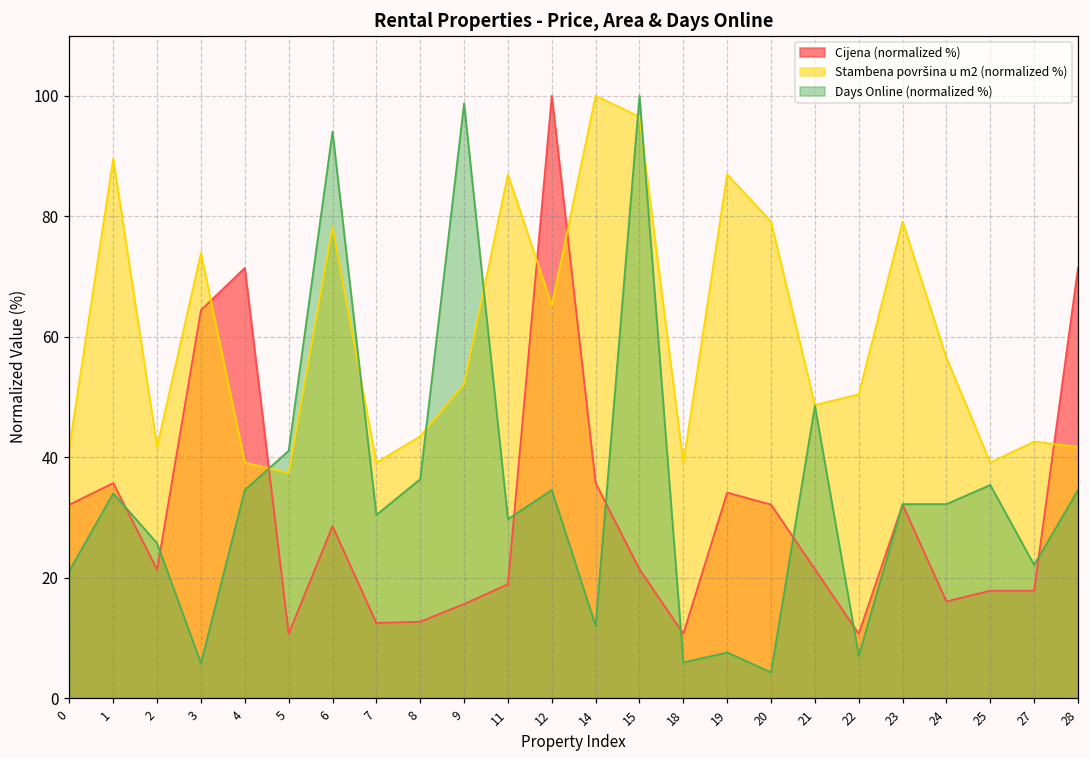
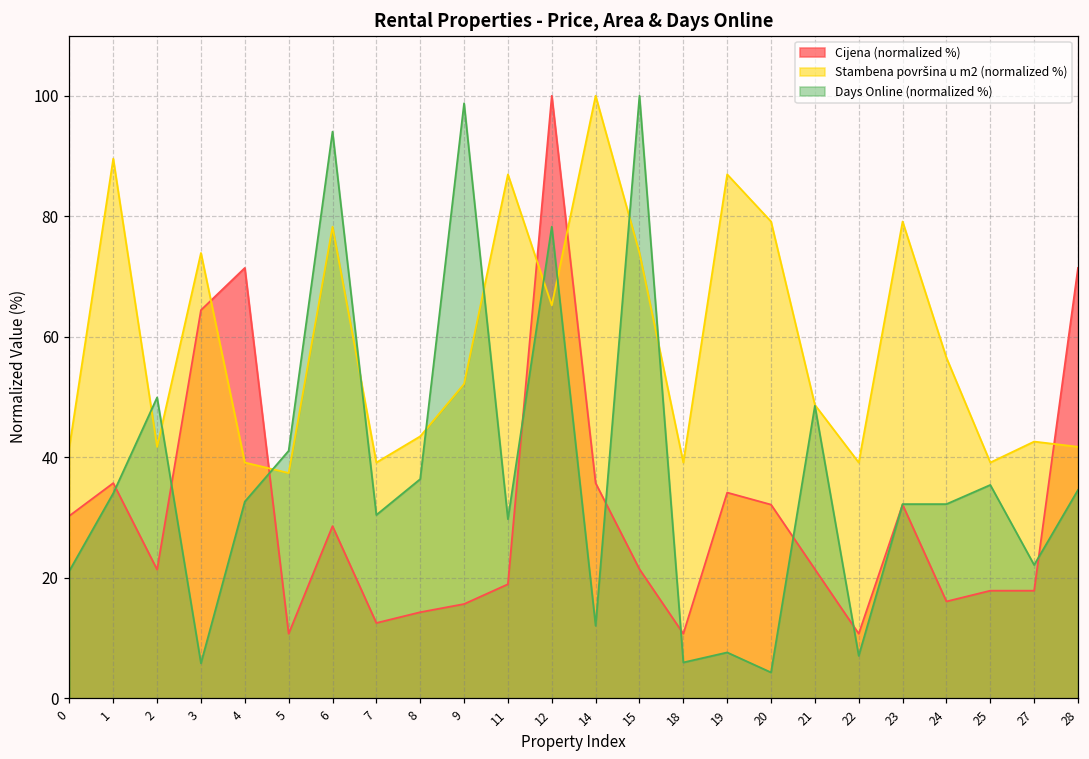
Cijena (normalized %), 0: 32 -> 30
Days Online (normalized %), 2: 26 -> 50
Days Online (normalized %), 4: 35 -> 33
Cijena (normalized %), 8: 13 -> 14
Days Online (normalized %), 12: 35 -> 78
Stambena površina u m2 (normalized %), 15: 97 -> 74
Stambena površina u m2 (normalized %), 22: 50 -> 39
